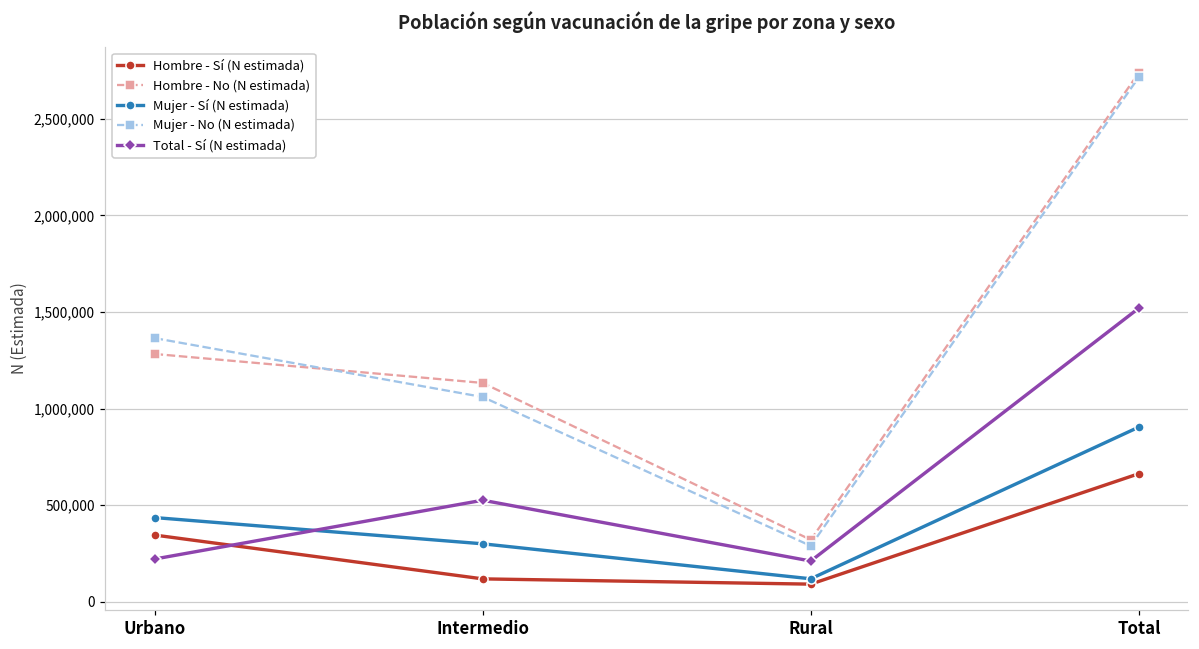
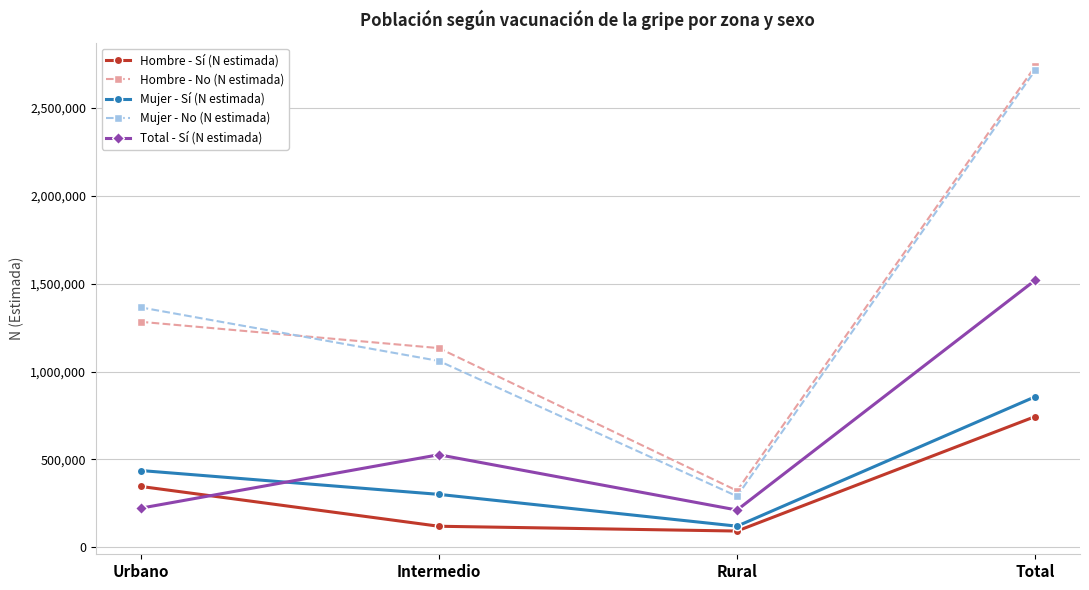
Hombre - Sí (N estimada), Total: 660,000 -> 740,000
Mujer - Sí (N estimada), Total: 900,000 -> 860,000
